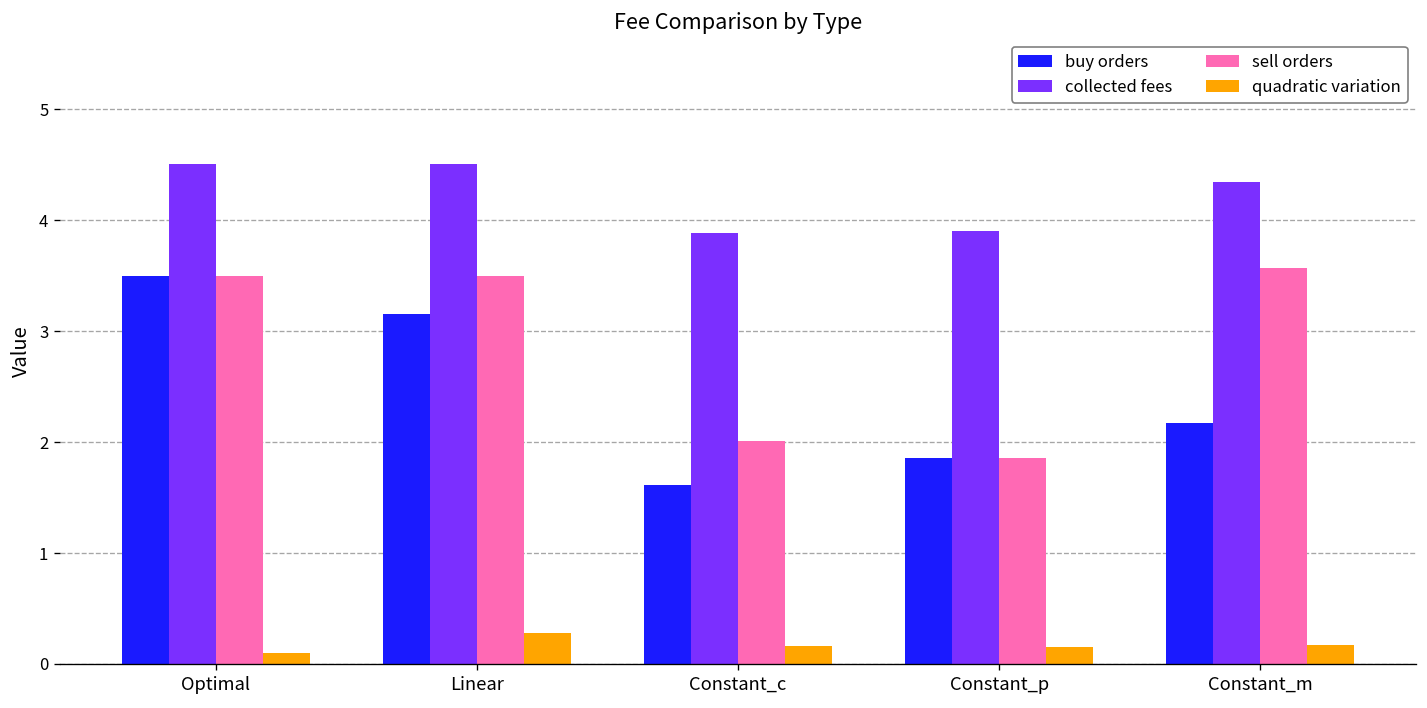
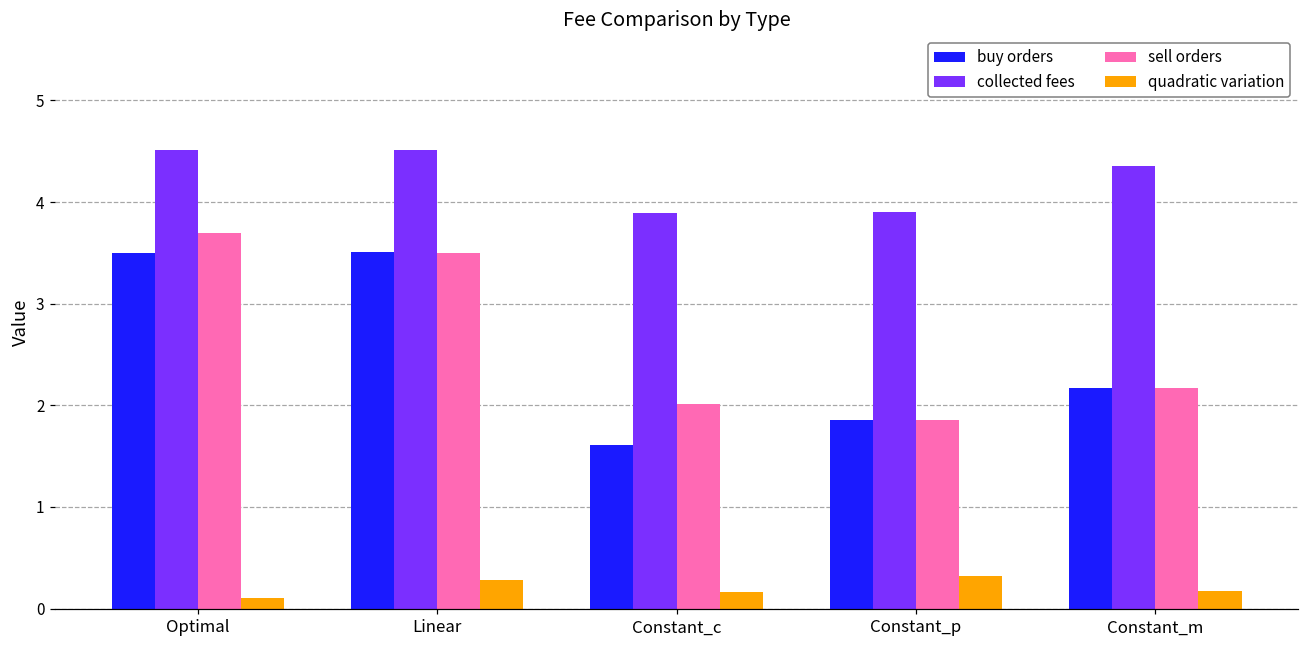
sell orders, Optimal: 3.5 -> 3.7
buy orders, Linear: 3.2 -> 3.5
quadratic variation, Constant_p: 0.2 -> 0.3
sell orders, Constant_m: 3.6 -> 2.2
